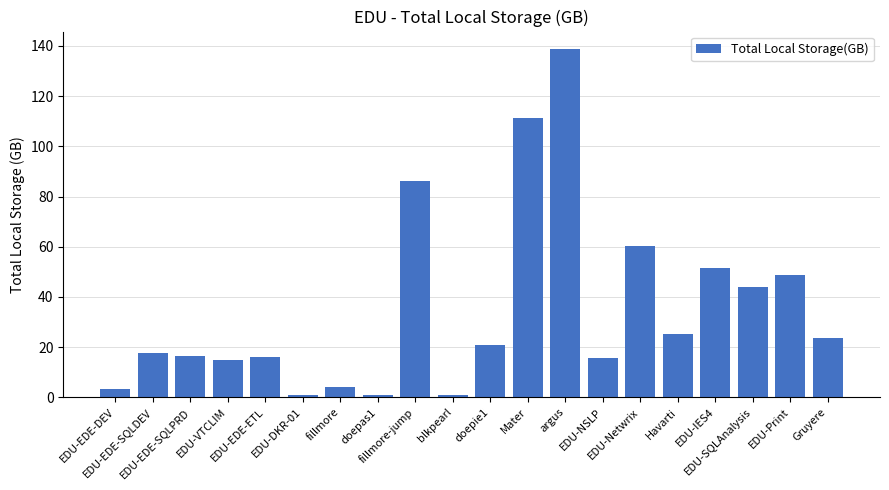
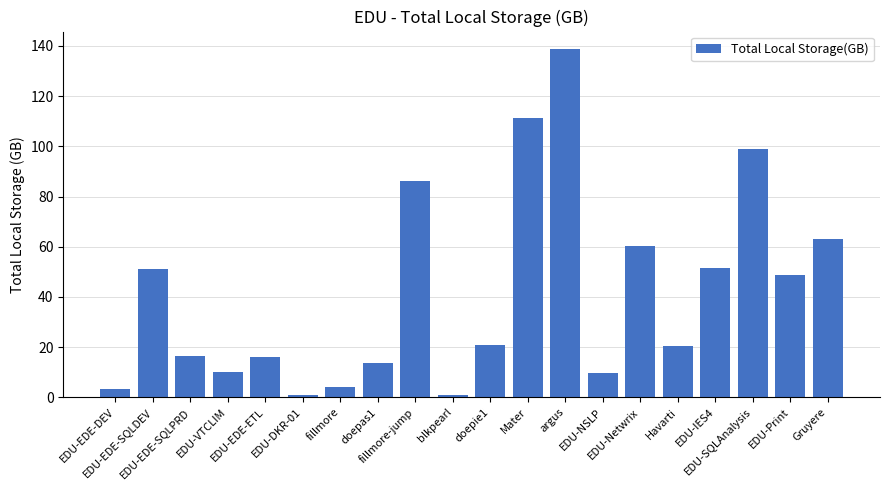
EDU-EDE-SQLDEV: 18 -> 51
EDU-VTCLIM: 15 -> 10
doepas1: 1 -> 14
EDU-NSLP: 16 -> 10
Havarti: 25 -> 20
EDU-SQLAnalysis: 44 -> 99
Gruyere: 24 -> 63
